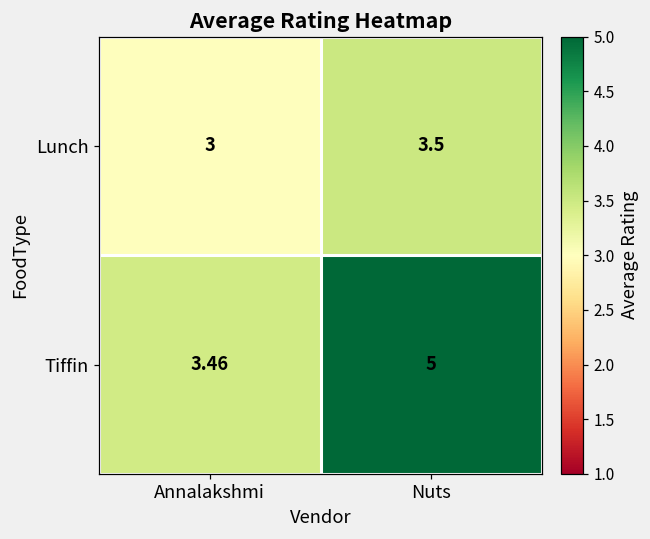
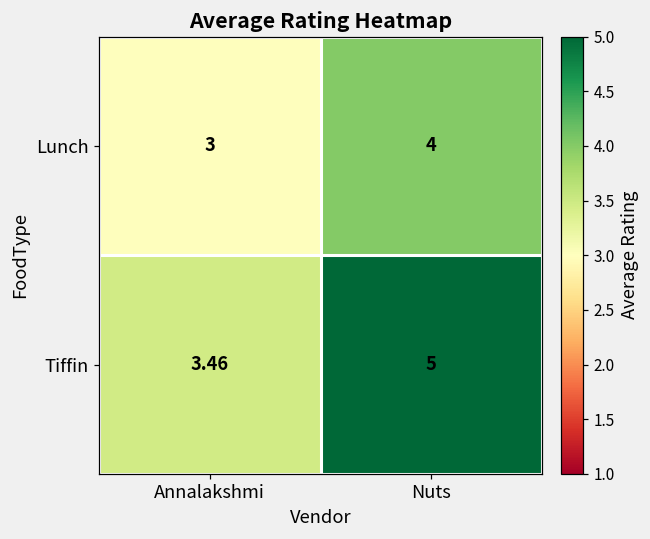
Lunch, Nuts: 3.5 -> 4
